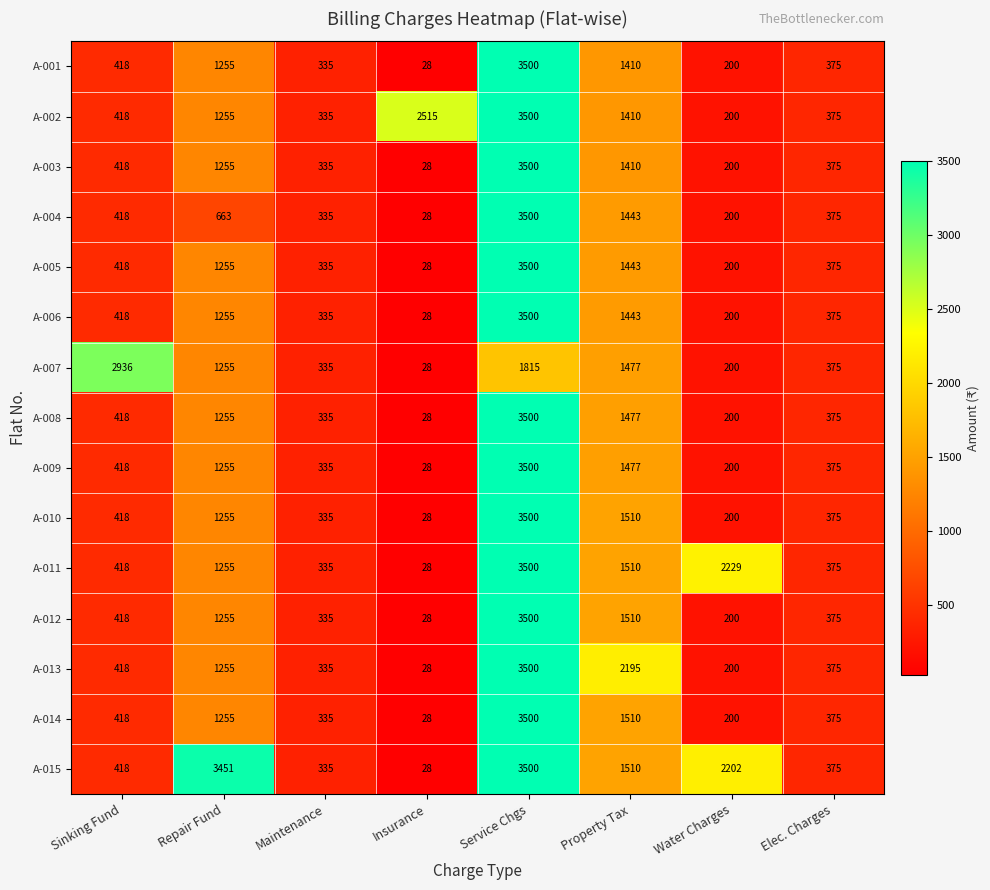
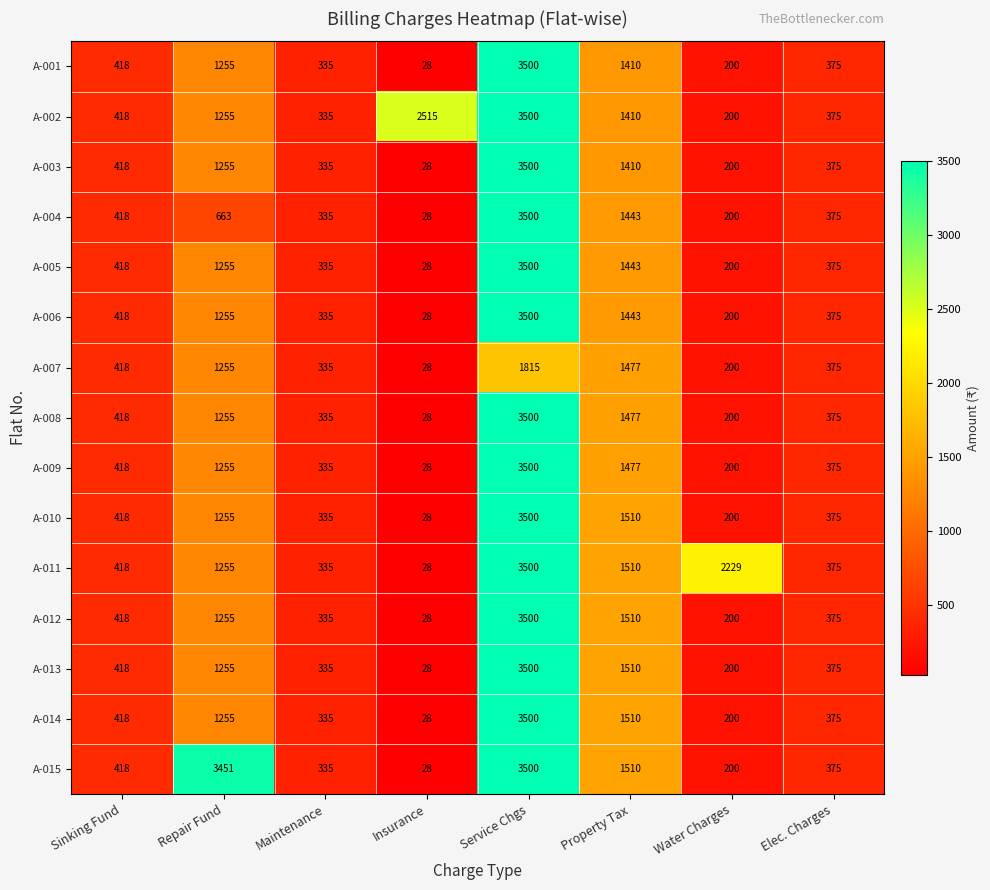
A-007, Sinking Fund: 2936 -> 418
A-013, Property Tax: 2195 -> 1510
A-015, Water Charges: 2202 -> 200
